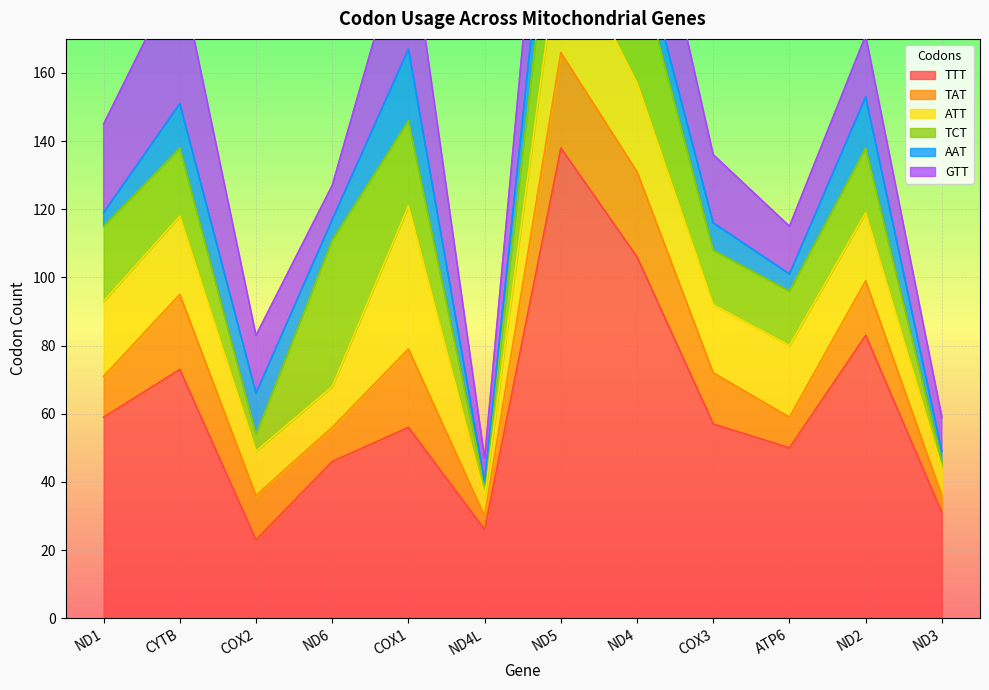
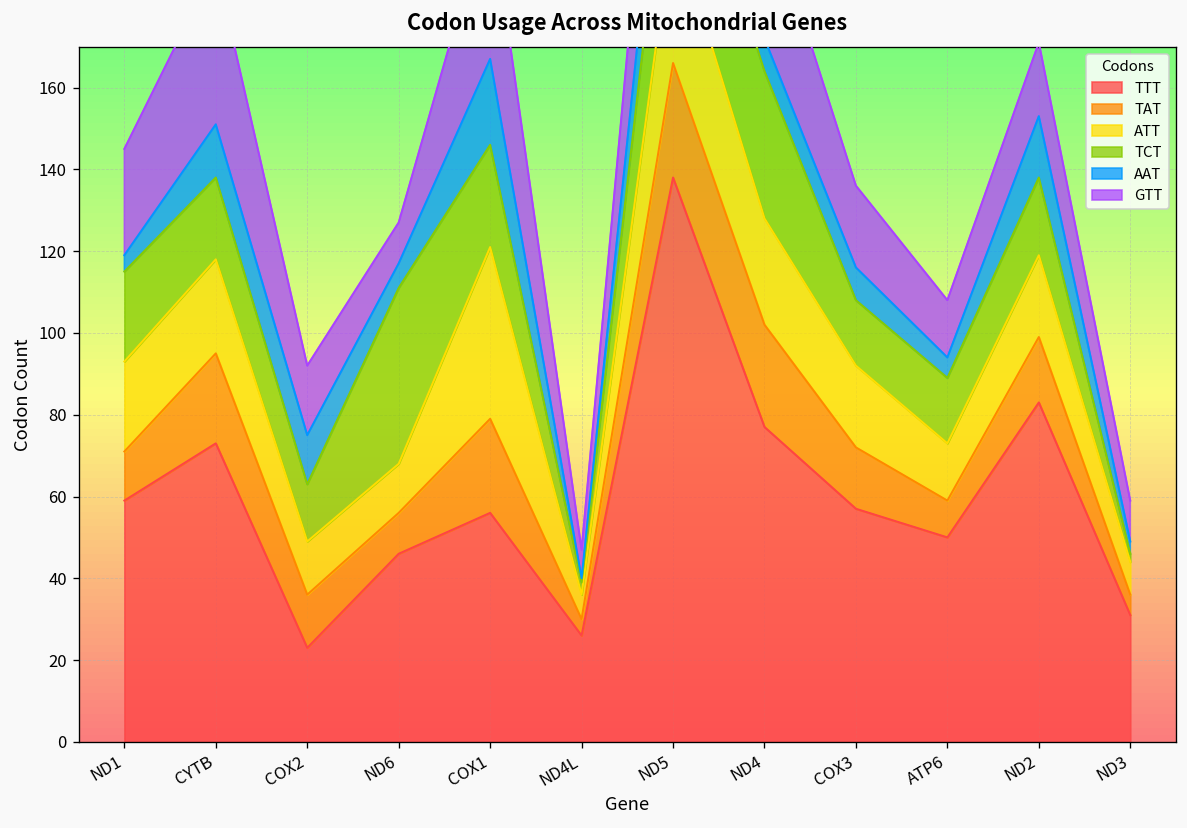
TCT, COX2: 5 -> 14
TTT, ND4: 106 -> 77
ATT, ATP6: 21 -> 14
